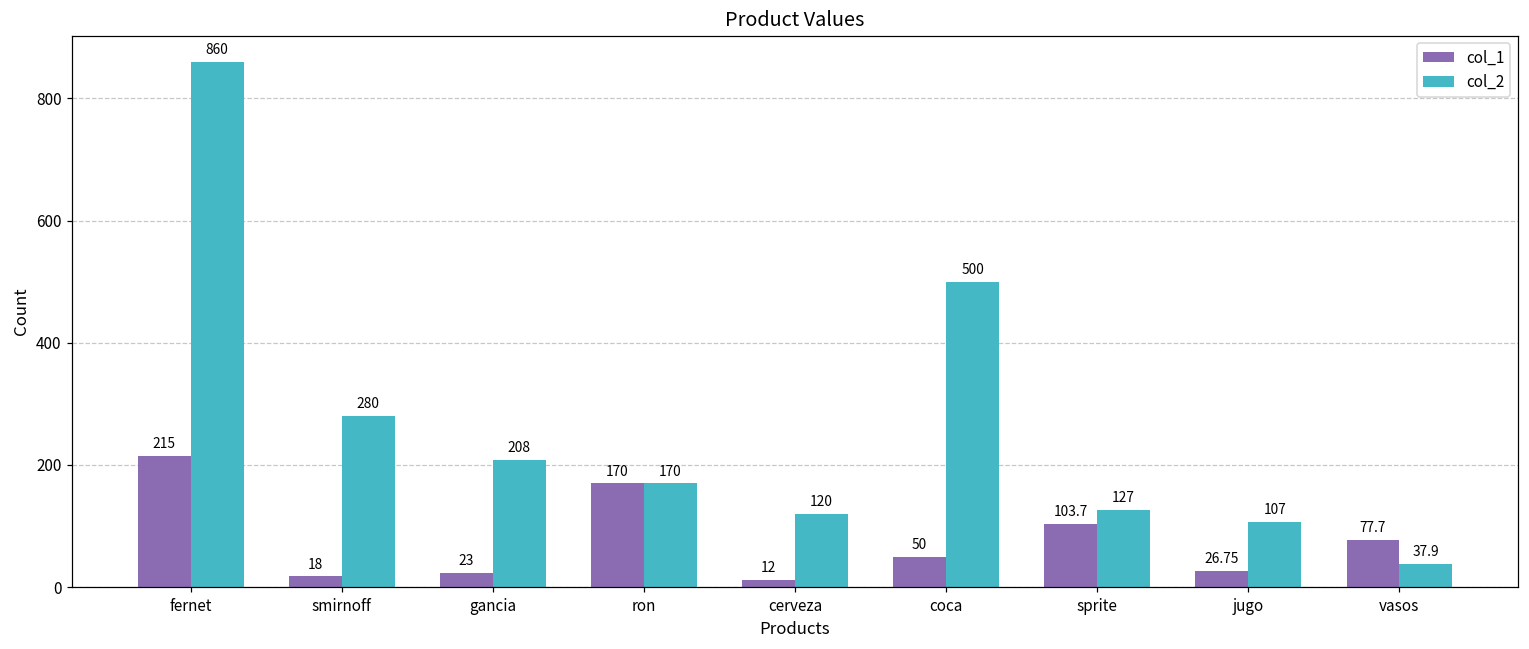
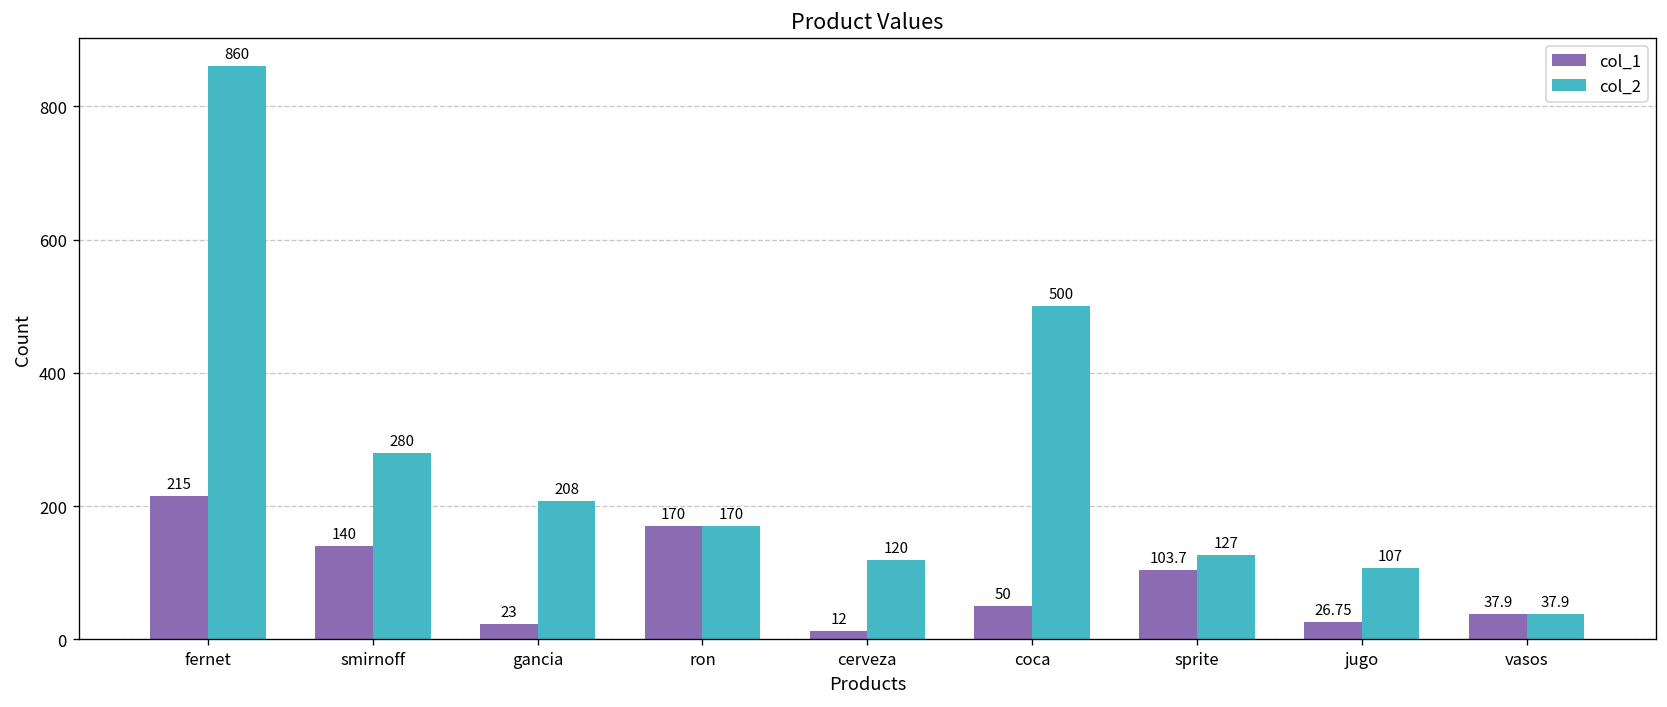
col_1, smirnoff: 18 -> 140
col_1, vasos: 77.7 -> 37.9
